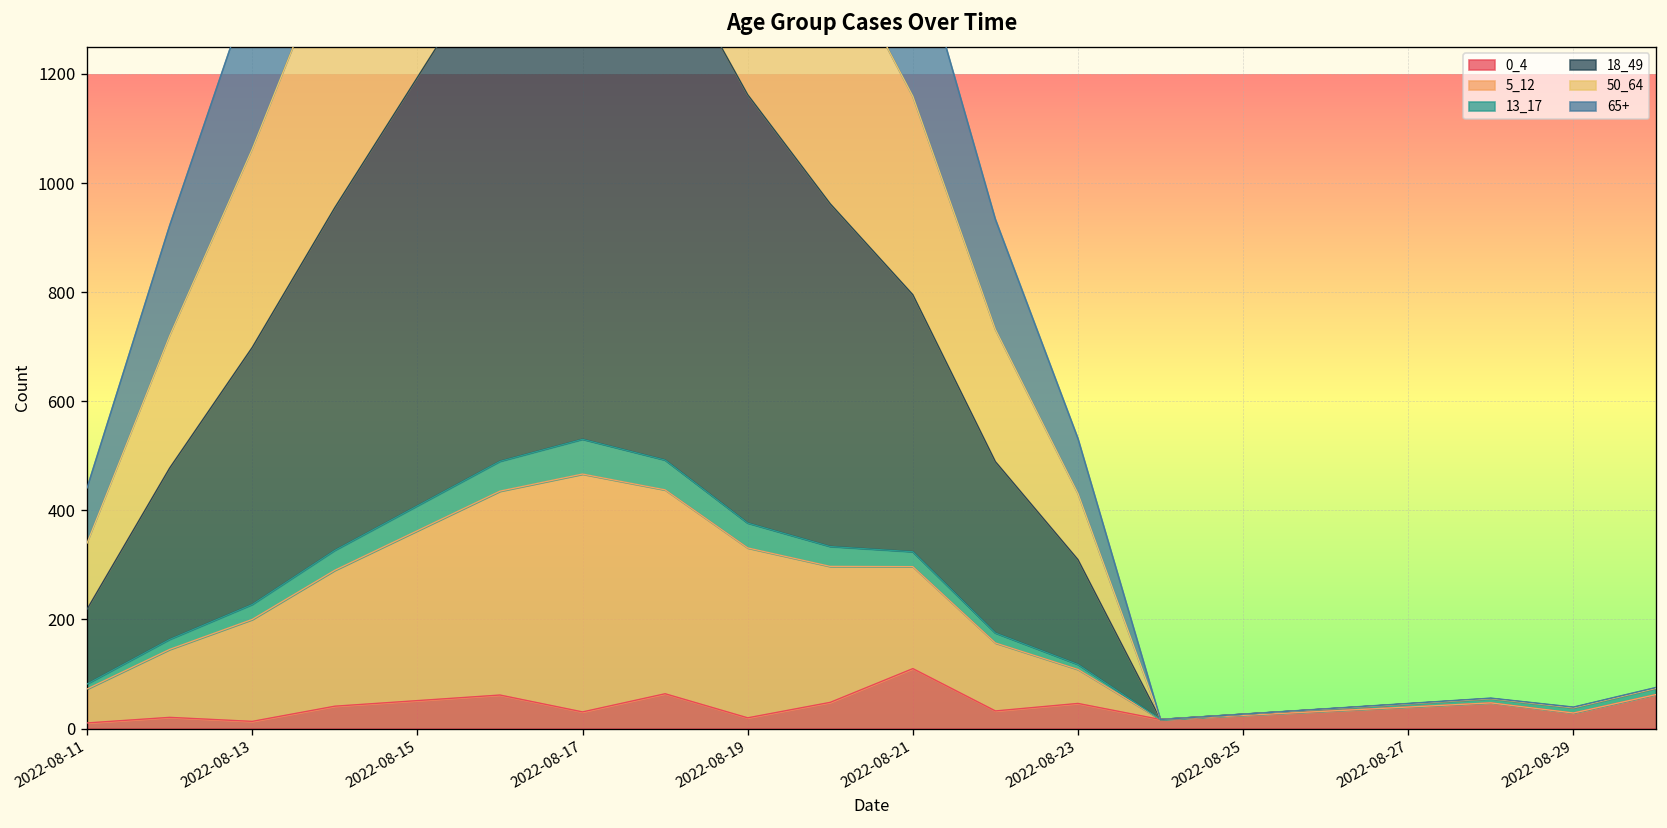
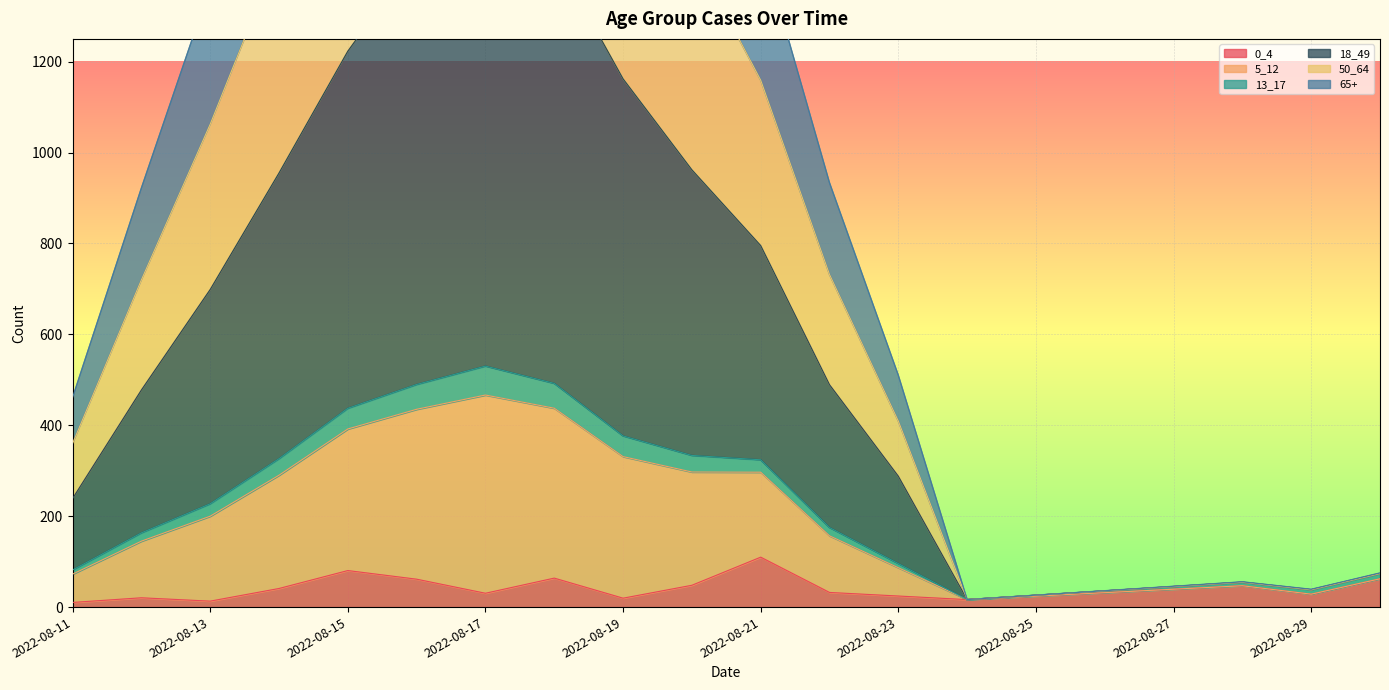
18_49, 2022-08-11: 140 -> 160
0_4, 2022-08-15: 50 -> 80
0_4, 2022-08-23: 50 -> 20
